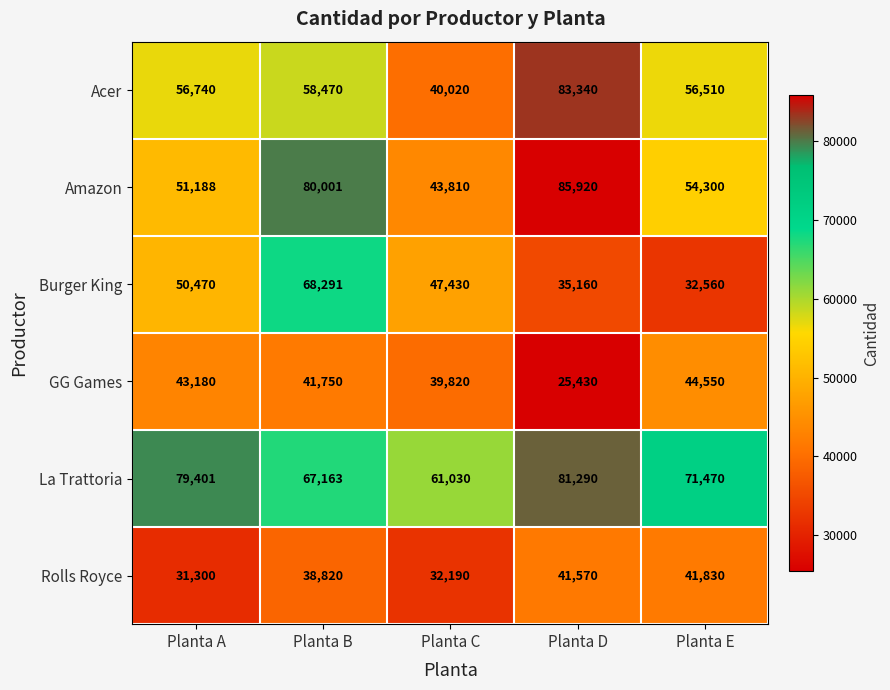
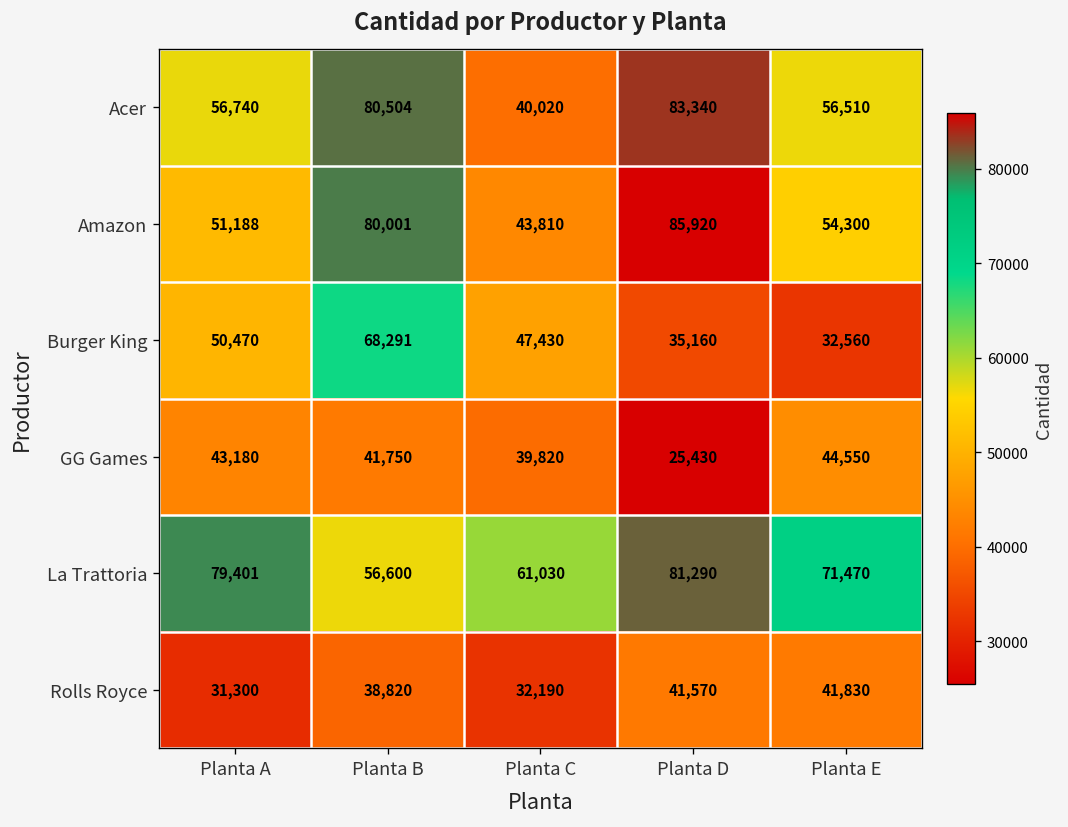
Acer, Planta B: 58,470 -> 80,504
La Trattoria, Planta B: 67,163 -> 56,600
